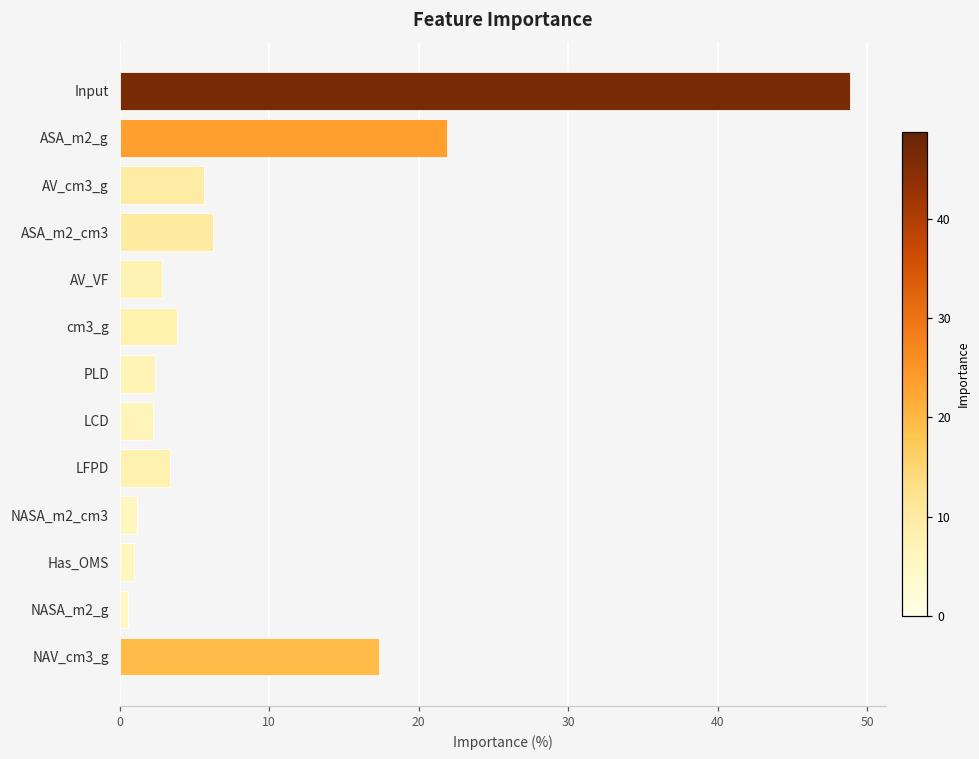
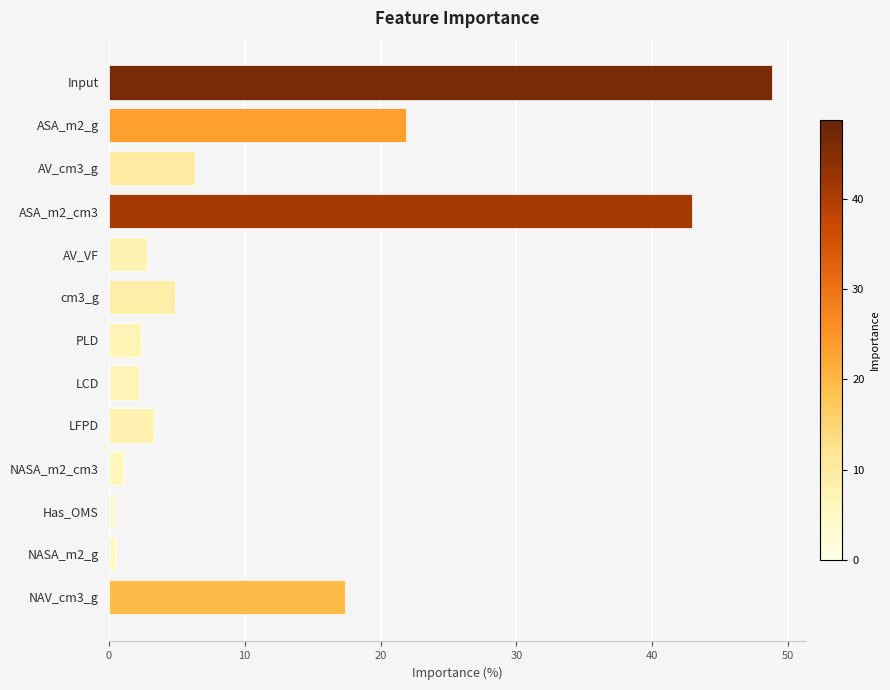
AV_cm3_g: 5.7 -> 6.3
ASA_m2_cm3: 6.2 -> 42.9
cm3_g: 3.9 -> 4.9
Has_OMS: 1.0 -> 0.4
